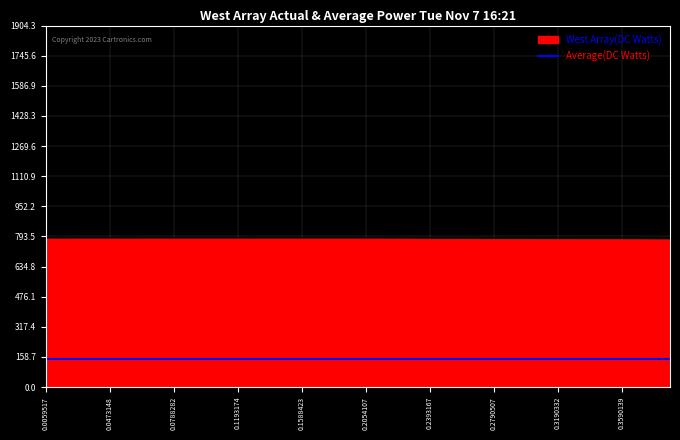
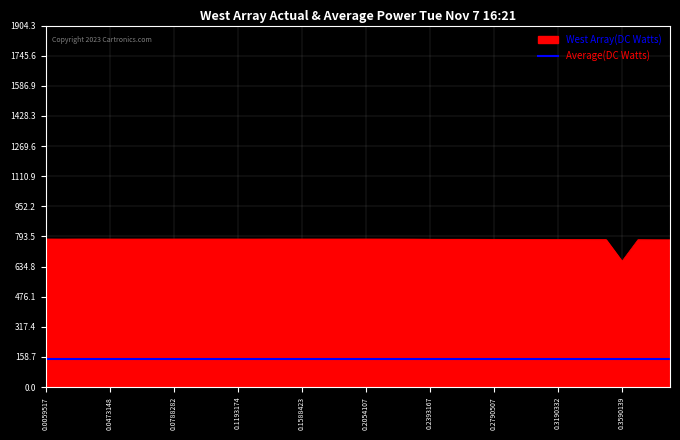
West Array(DC Watts), 0.3590139: 780 -> 660
